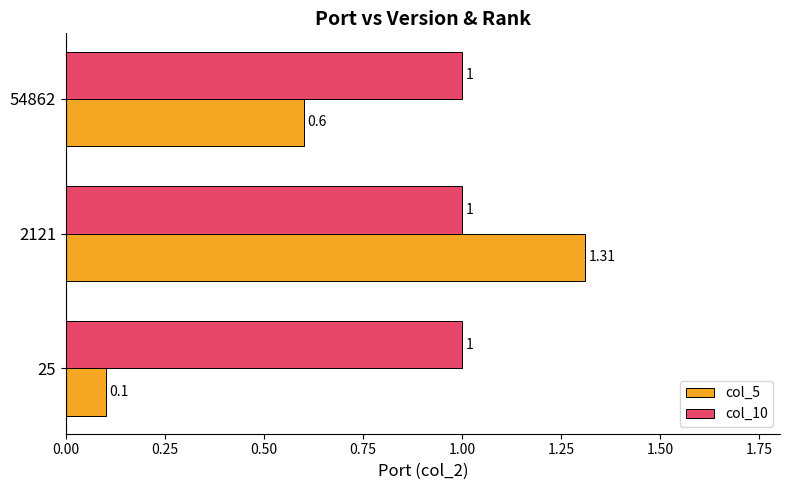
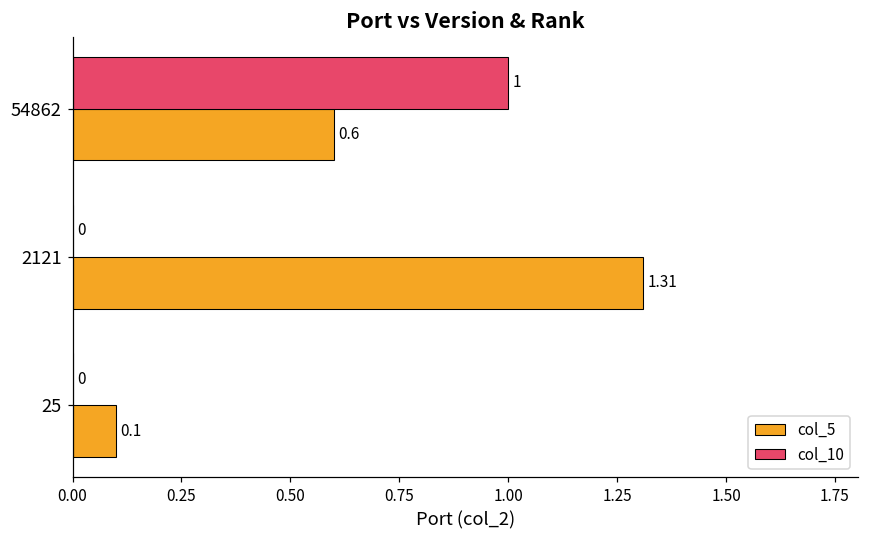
col_10, 2121: 1 -> 0
col_10, 25: 1 -> 0
